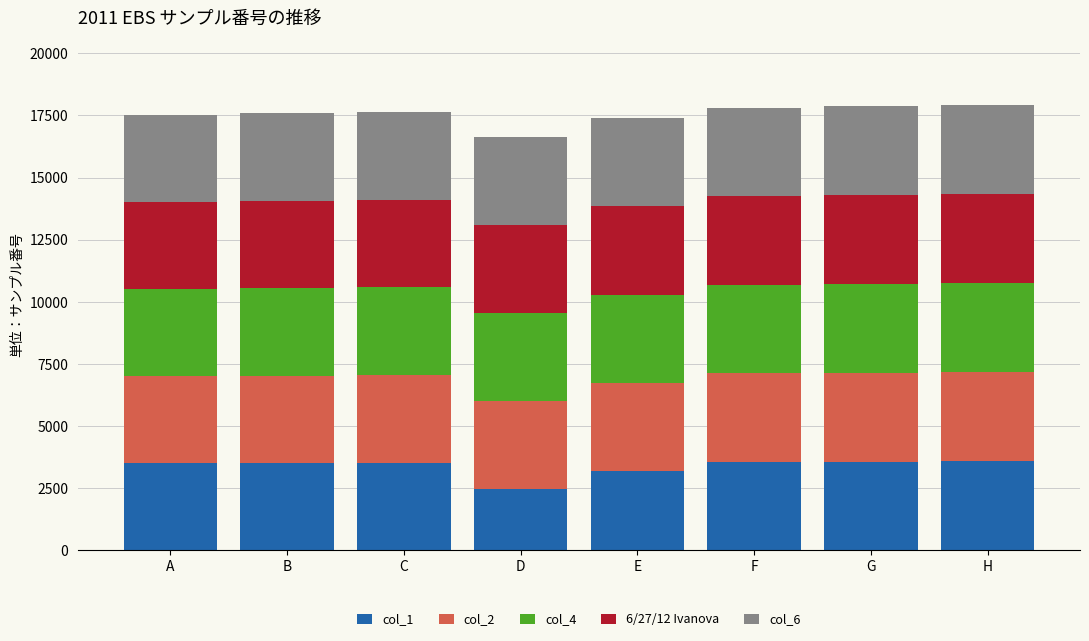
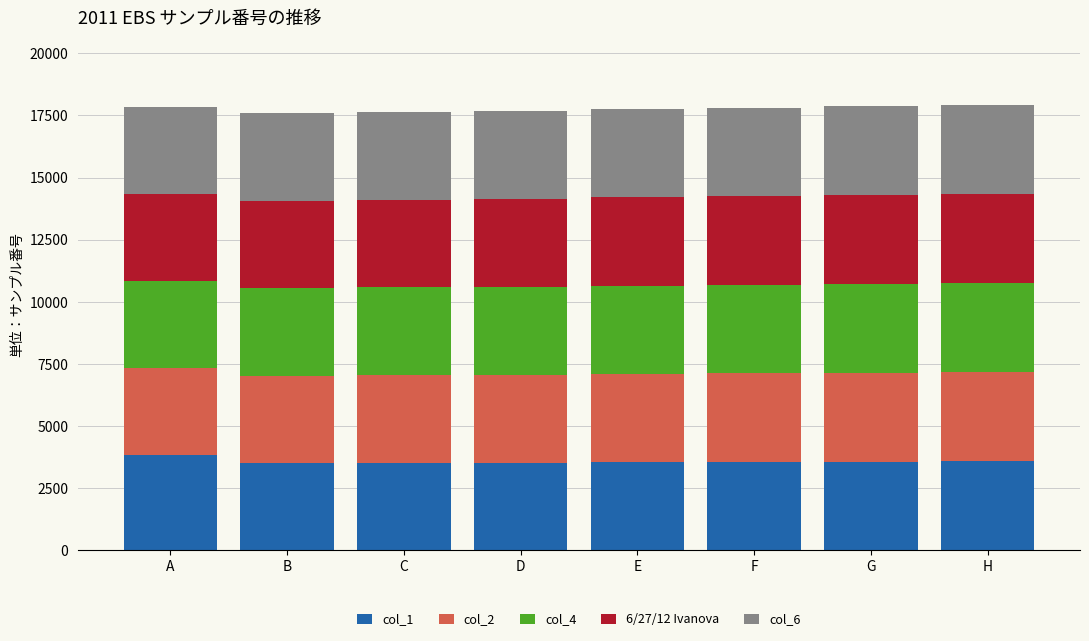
col_1, A: 3500 -> 3800
col_1, D: 2500 -> 3500
col_1, E: 3200 -> 3500
